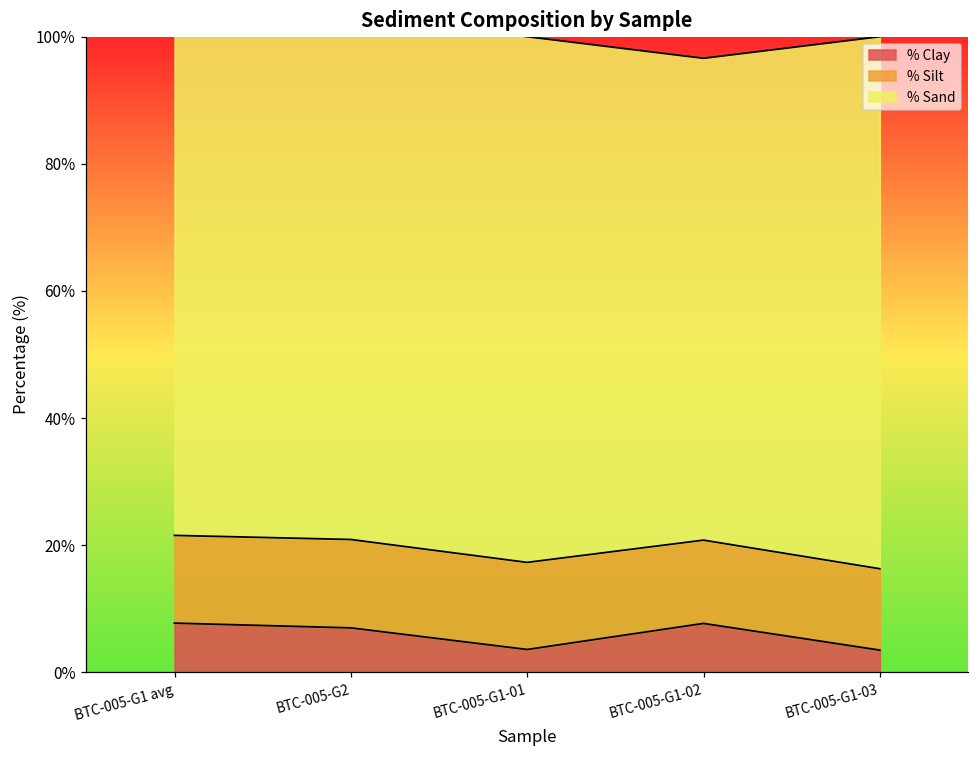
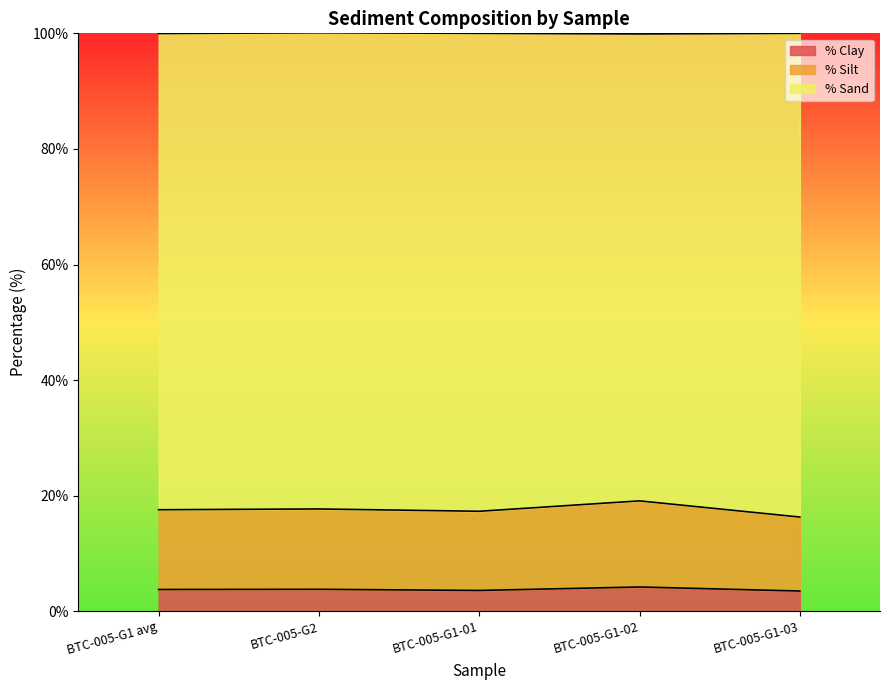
% Clay, BTC-005-G1 avg: 8% -> 4%
% Clay, BTC-005-G2: 7% -> 4%
% Clay, BTC-005-G1-02: 8% -> 4%
% Silt, BTC-005-G1-02: 13% -> 15%
% Sand, BTC-005-G1-02: 76% -> 81%
